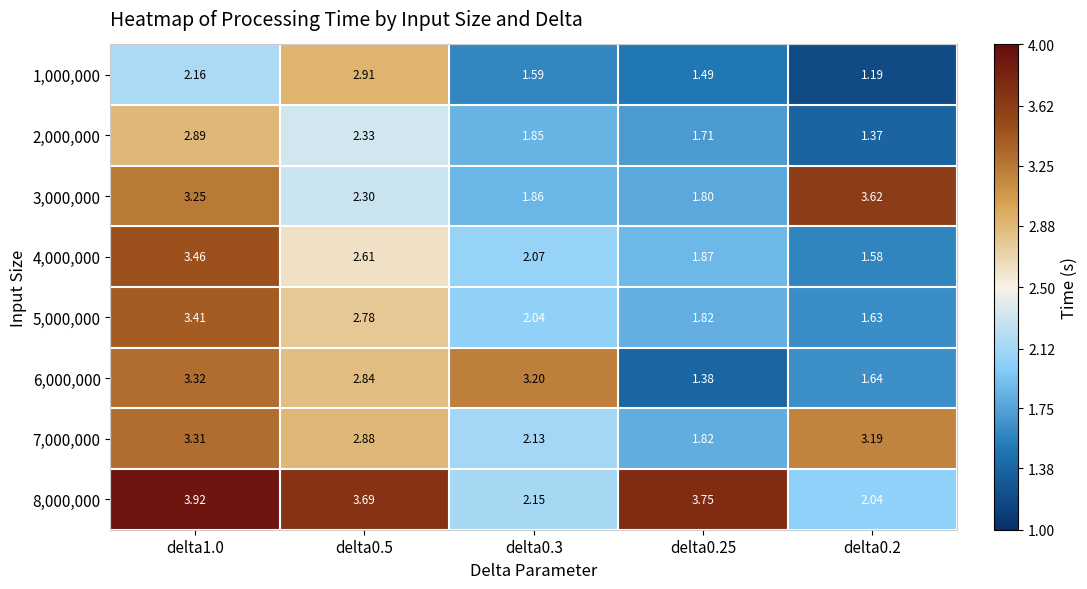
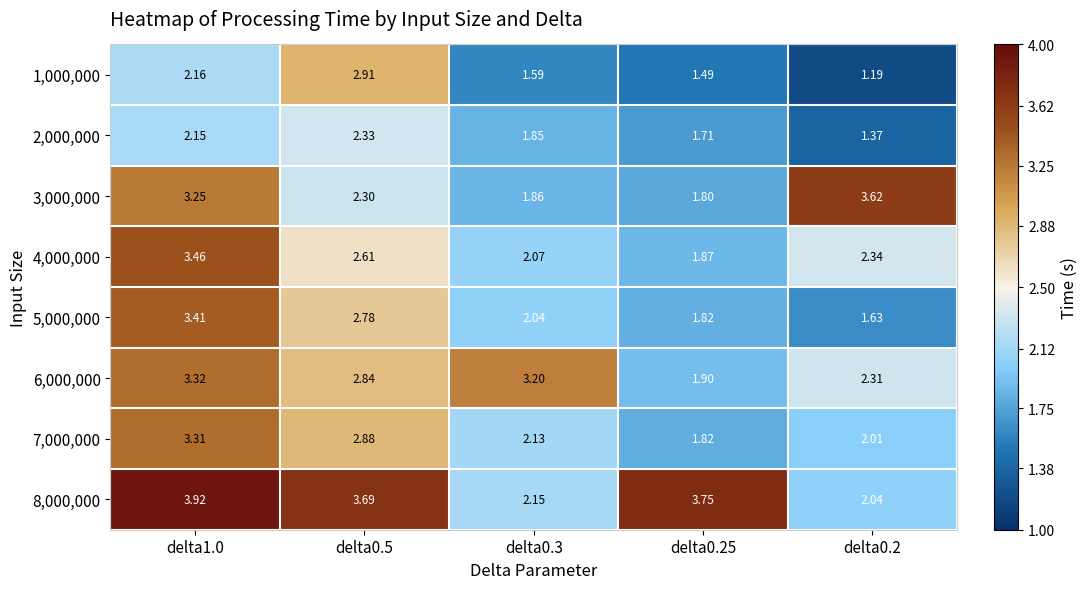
2,000,000, delta1.0: 2.89 -> 2.15
4,000,000, delta0.2: 1.58 -> 2.34
6,000,000, delta0.25: 1.38 -> 1.90
6,000,000, delta0.2: 1.64 -> 2.31
7,000,000, delta0.2: 3.19 -> 2.01
